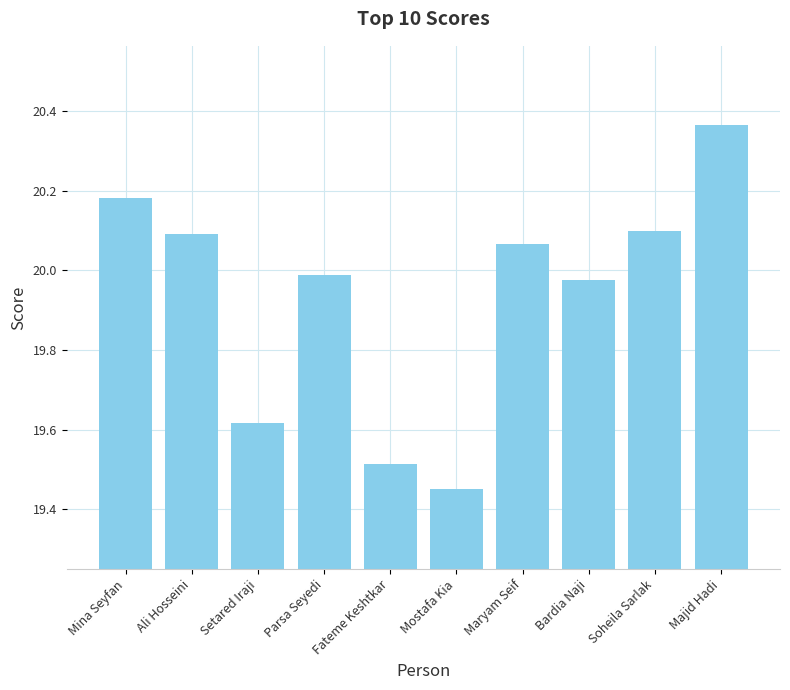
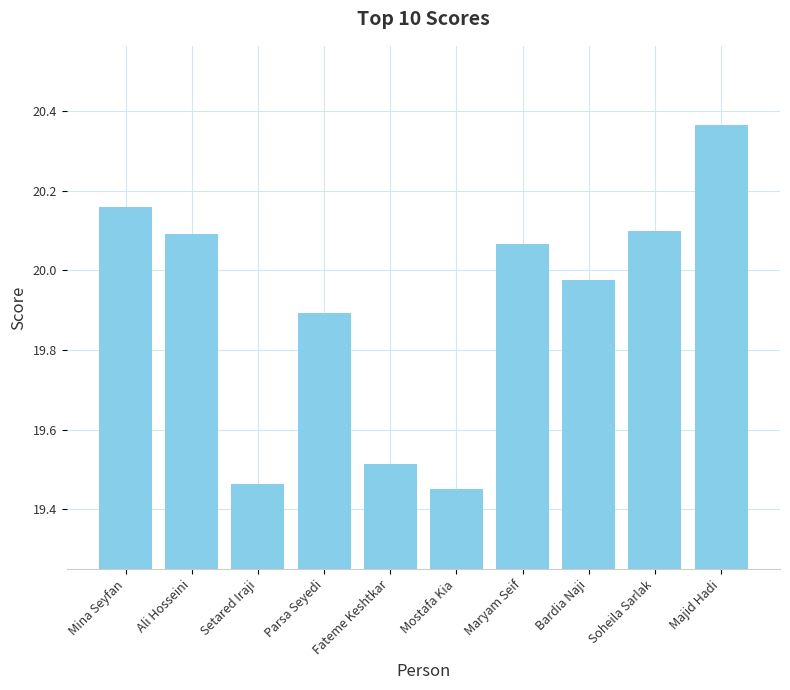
Mina Seyfan: 20.18 -> 20.16
Setared Iraji: 19.62 -> 19.46
Parsa Seyedi: 19.99 -> 19.89
